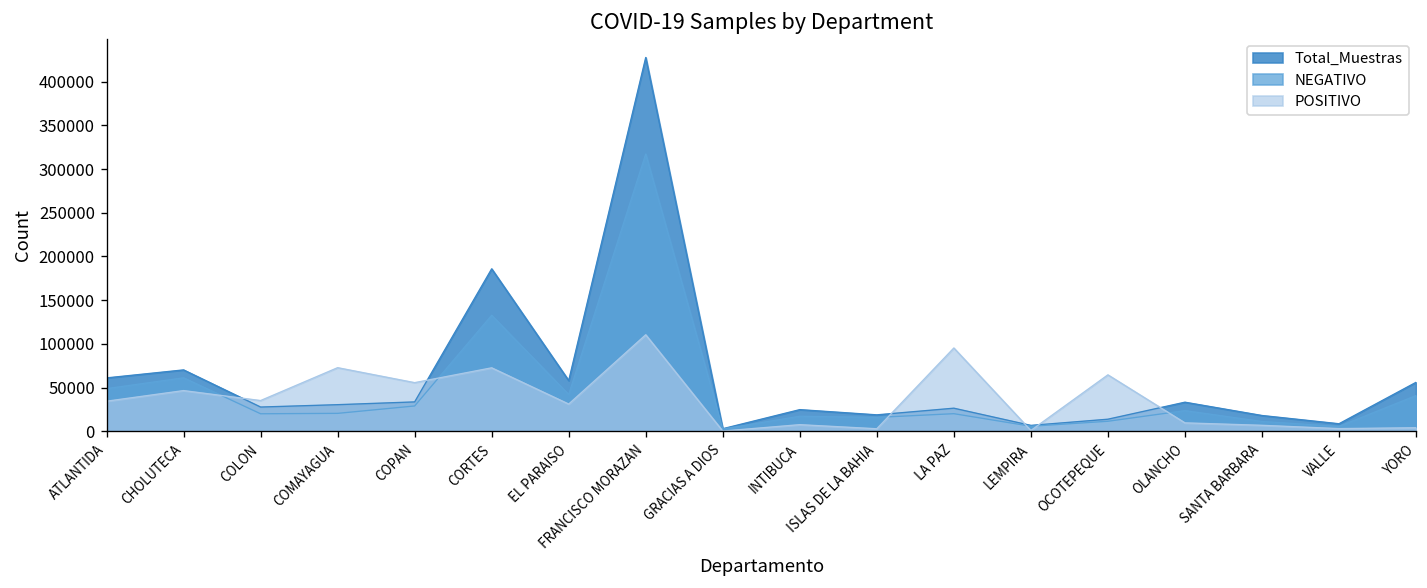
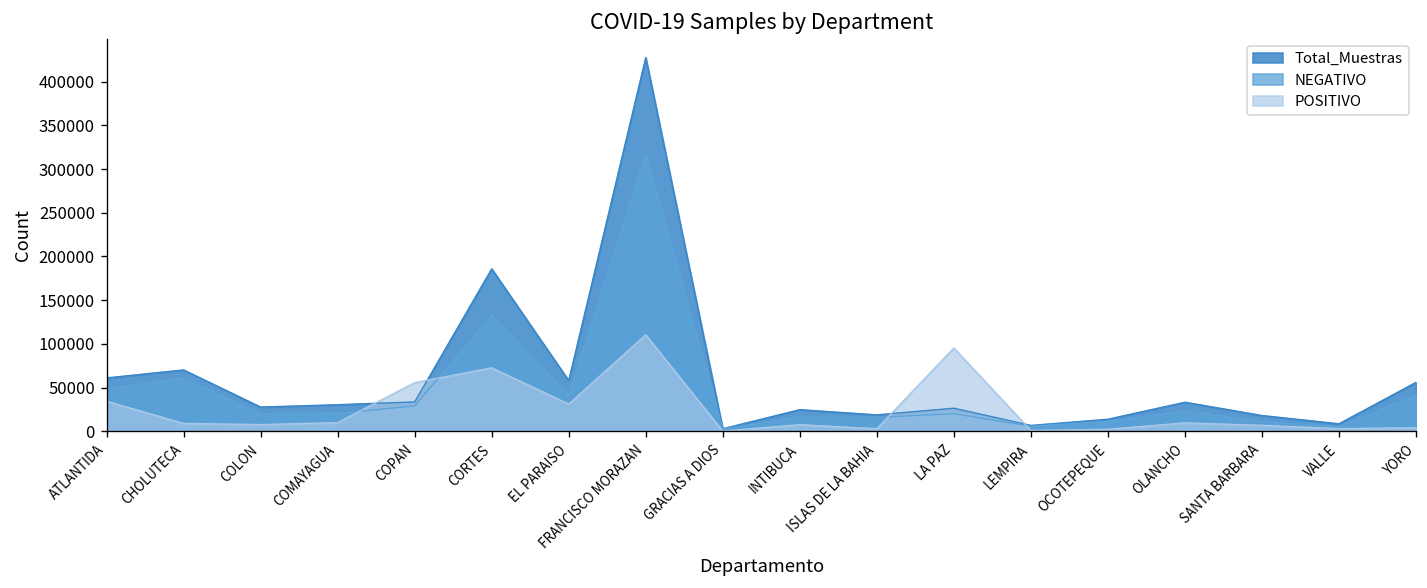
POSITIVO, CHOLUTECA: 50000 -> 10000
POSITIVO, COLON: 40000 -> 10000
POSITIVO, COMAYAGUA: 70000 -> 10000
POSITIVO, OCOTEPEQUE: 60000 -> 0
